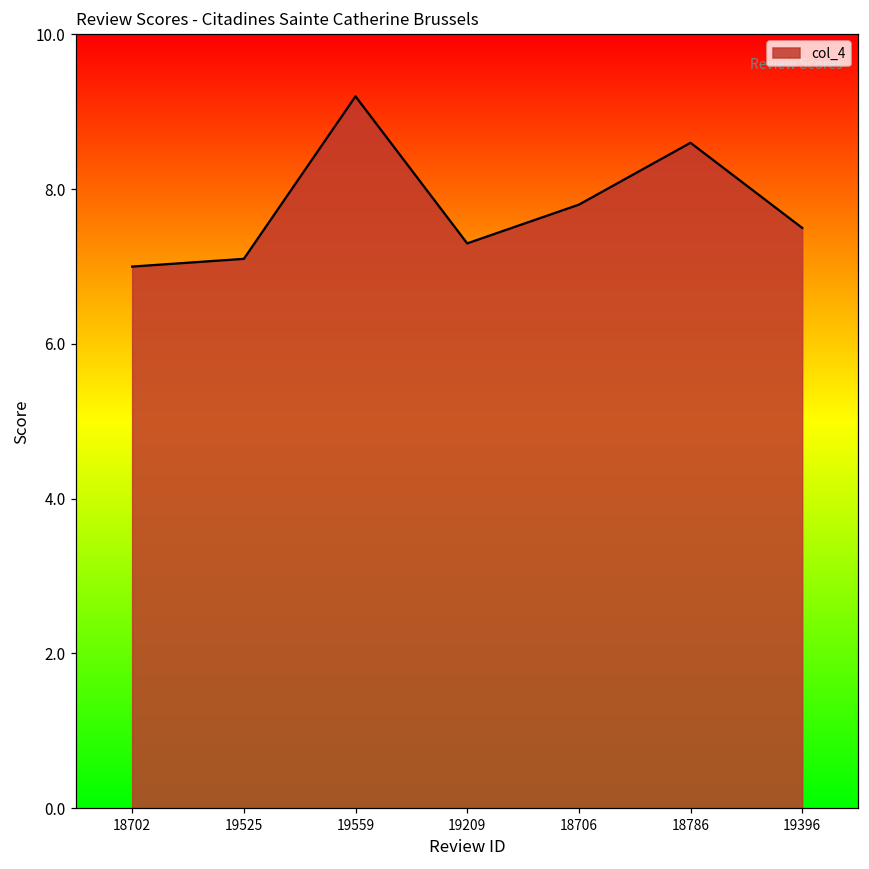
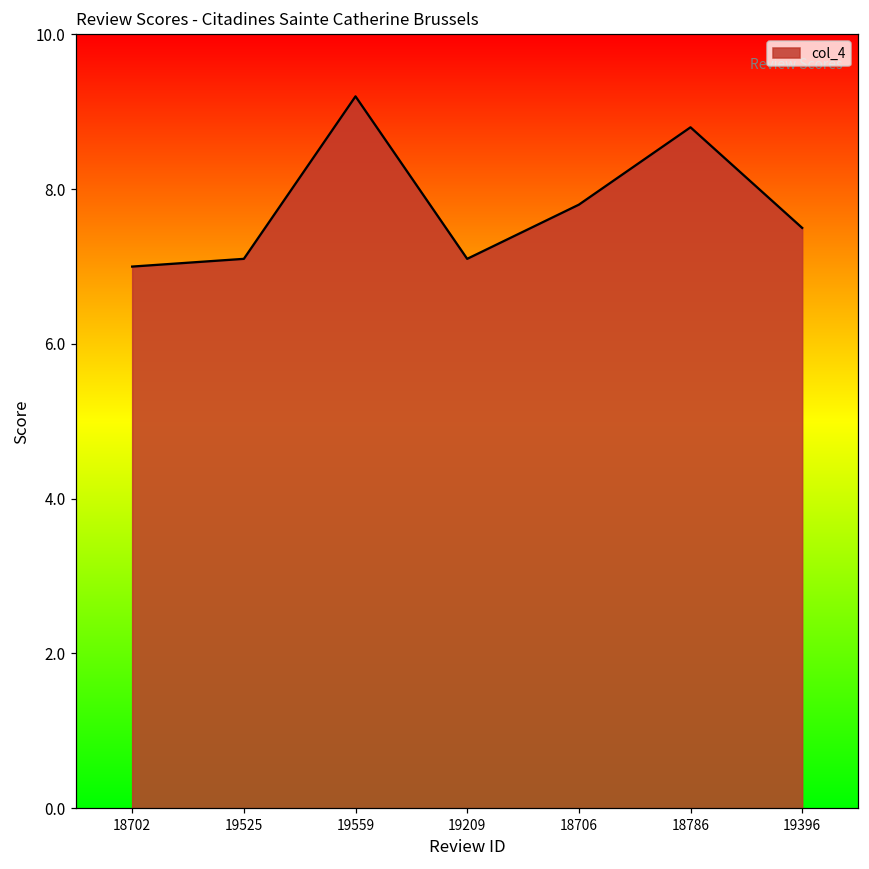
19209: 7.3 -> 7.1
18786: 8.6 -> 8.8
